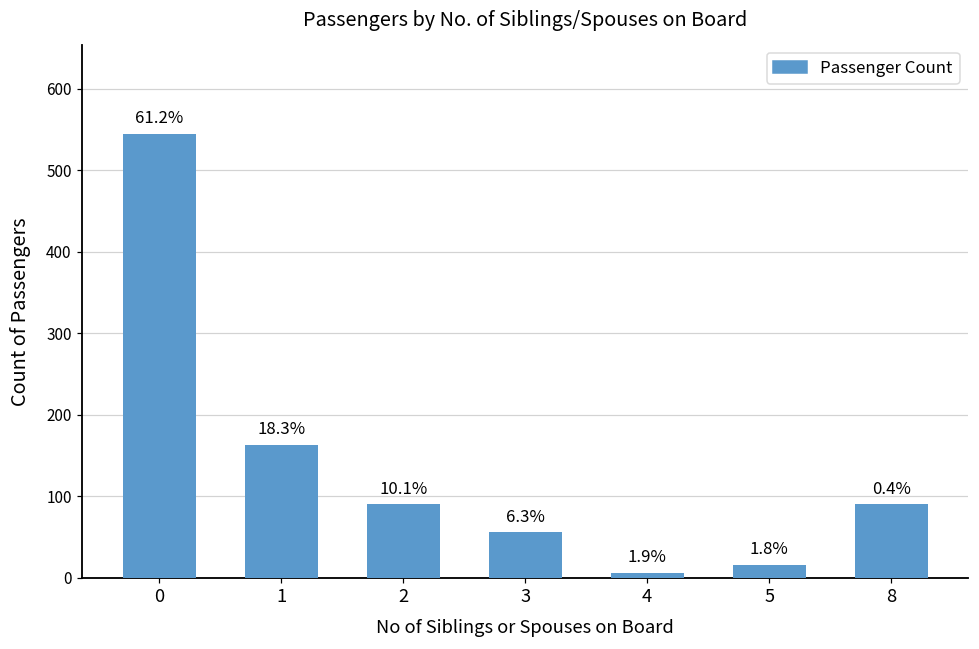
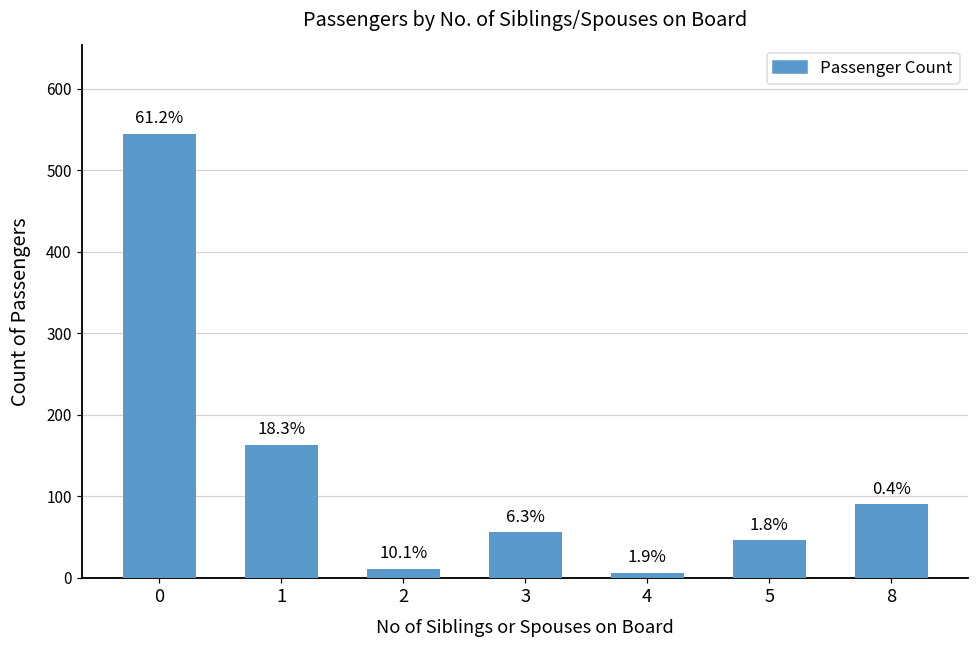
2: 90 -> 10
5: 20 -> 50
